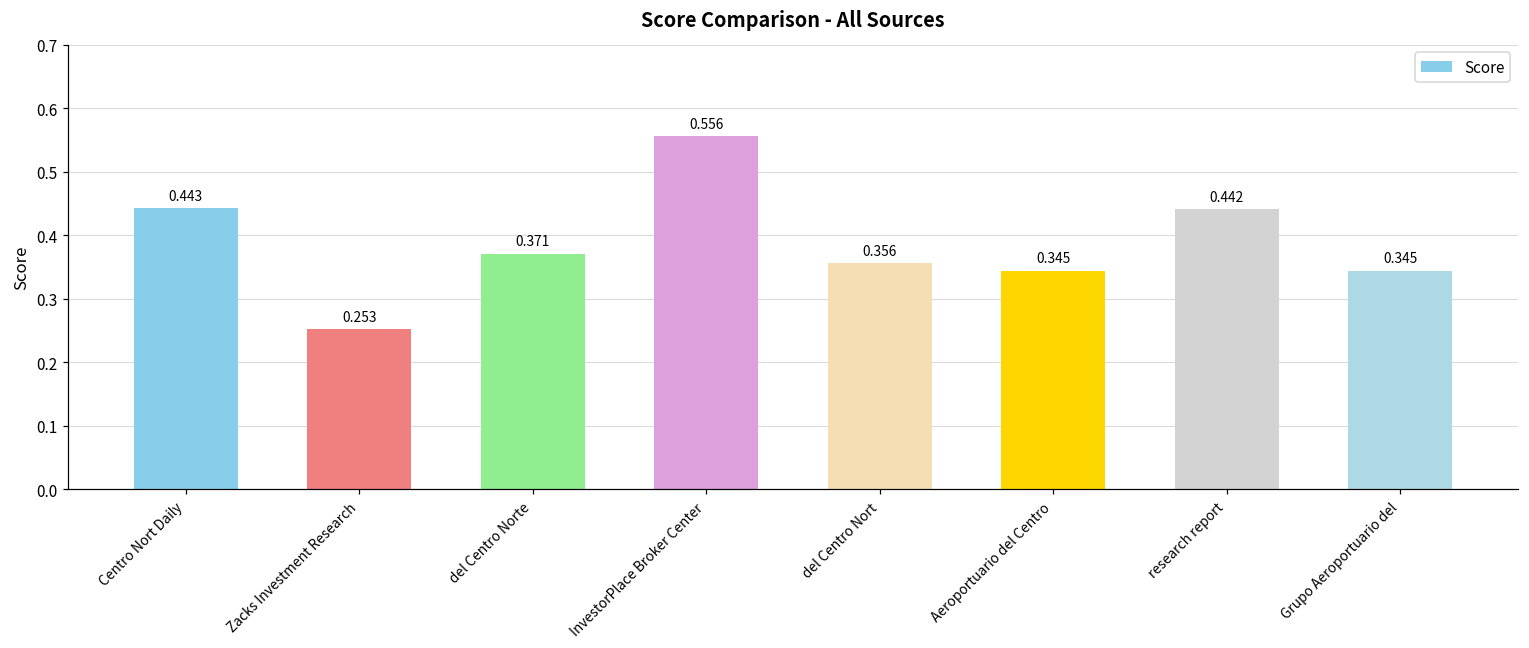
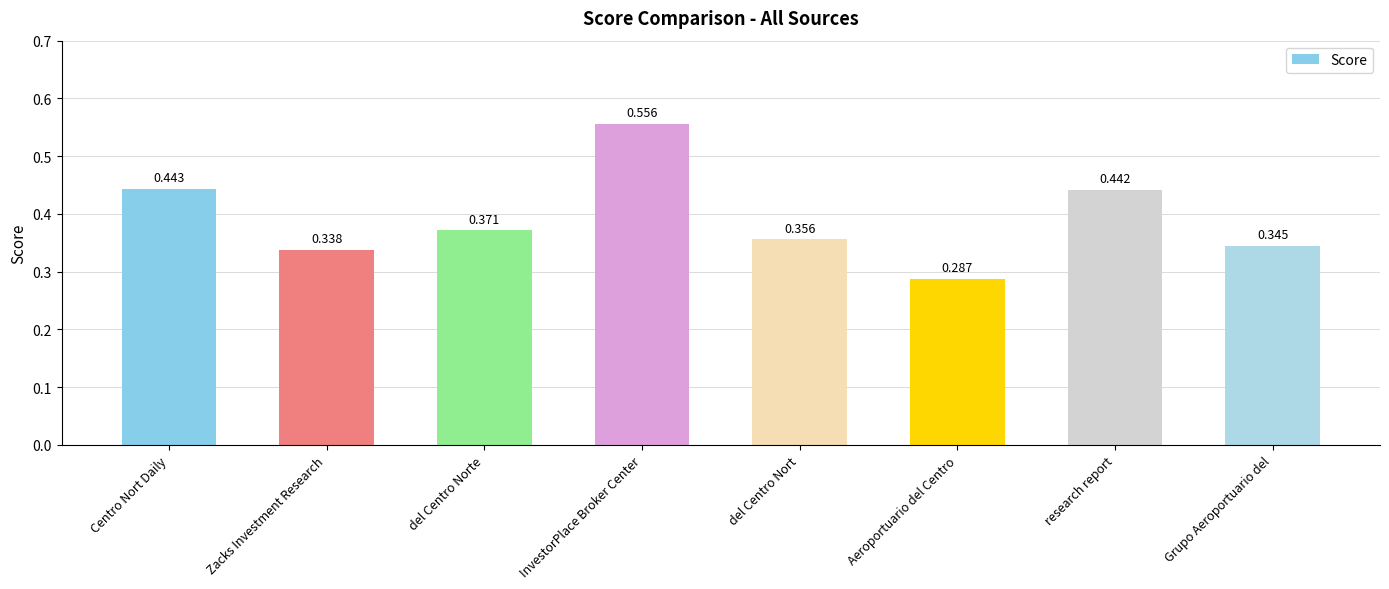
Zacks Investment Research: 0.253 -> 0.338
Aeroportuario del Centro: 0.345 -> 0.287
